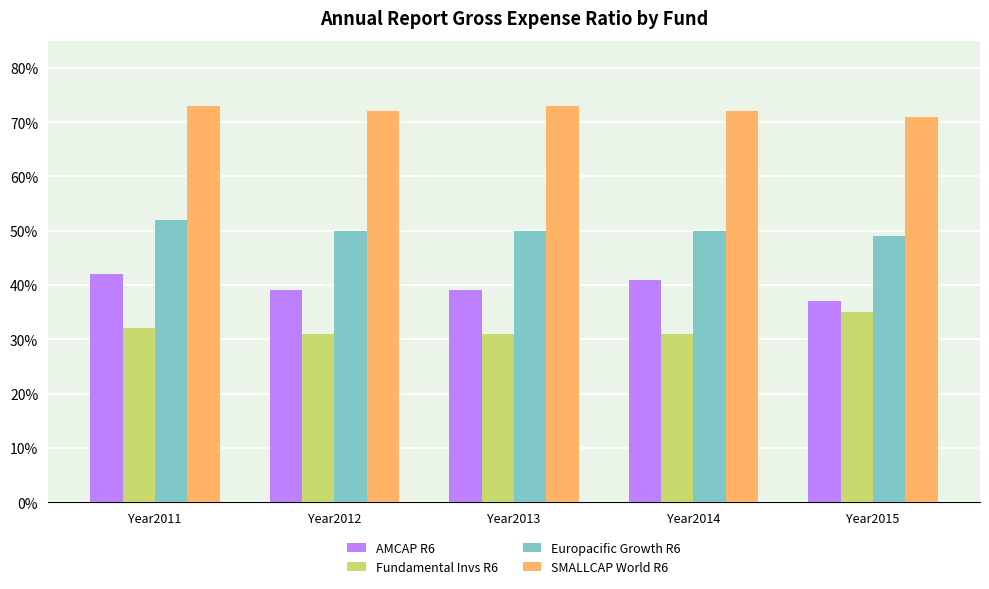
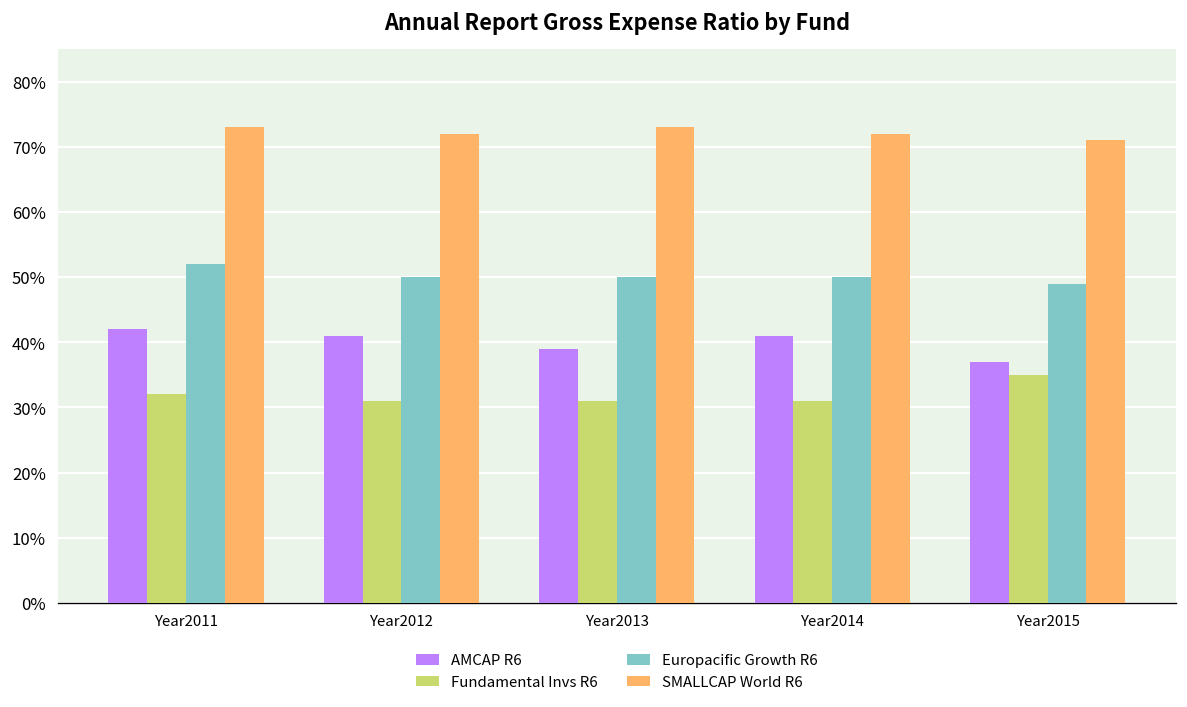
AMCAP R6, Year2012: 39% -> 41%
